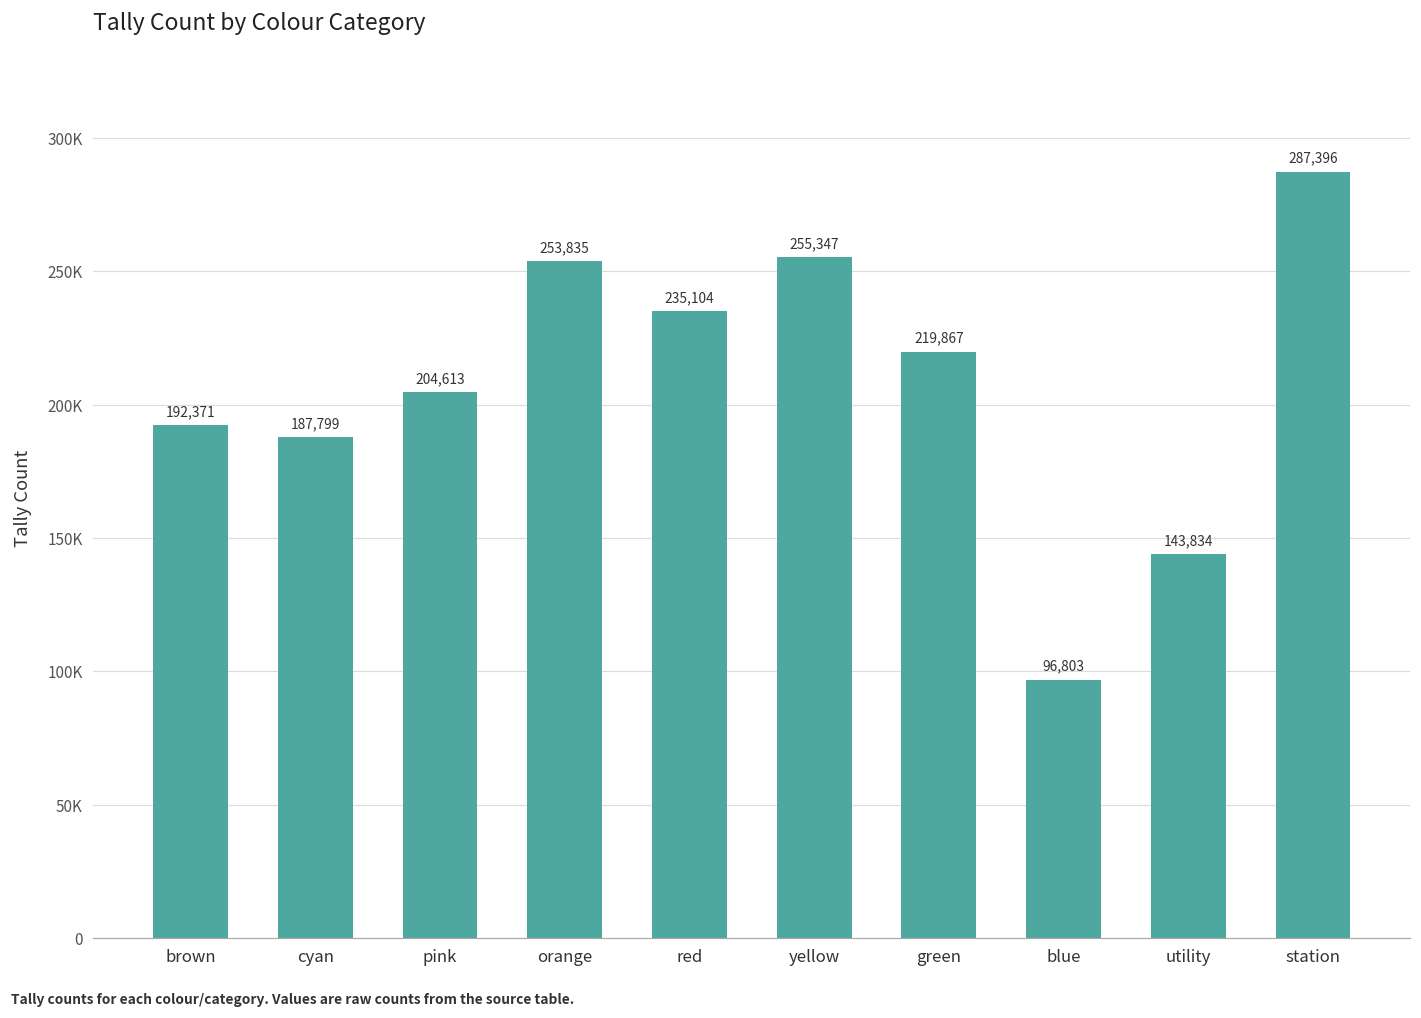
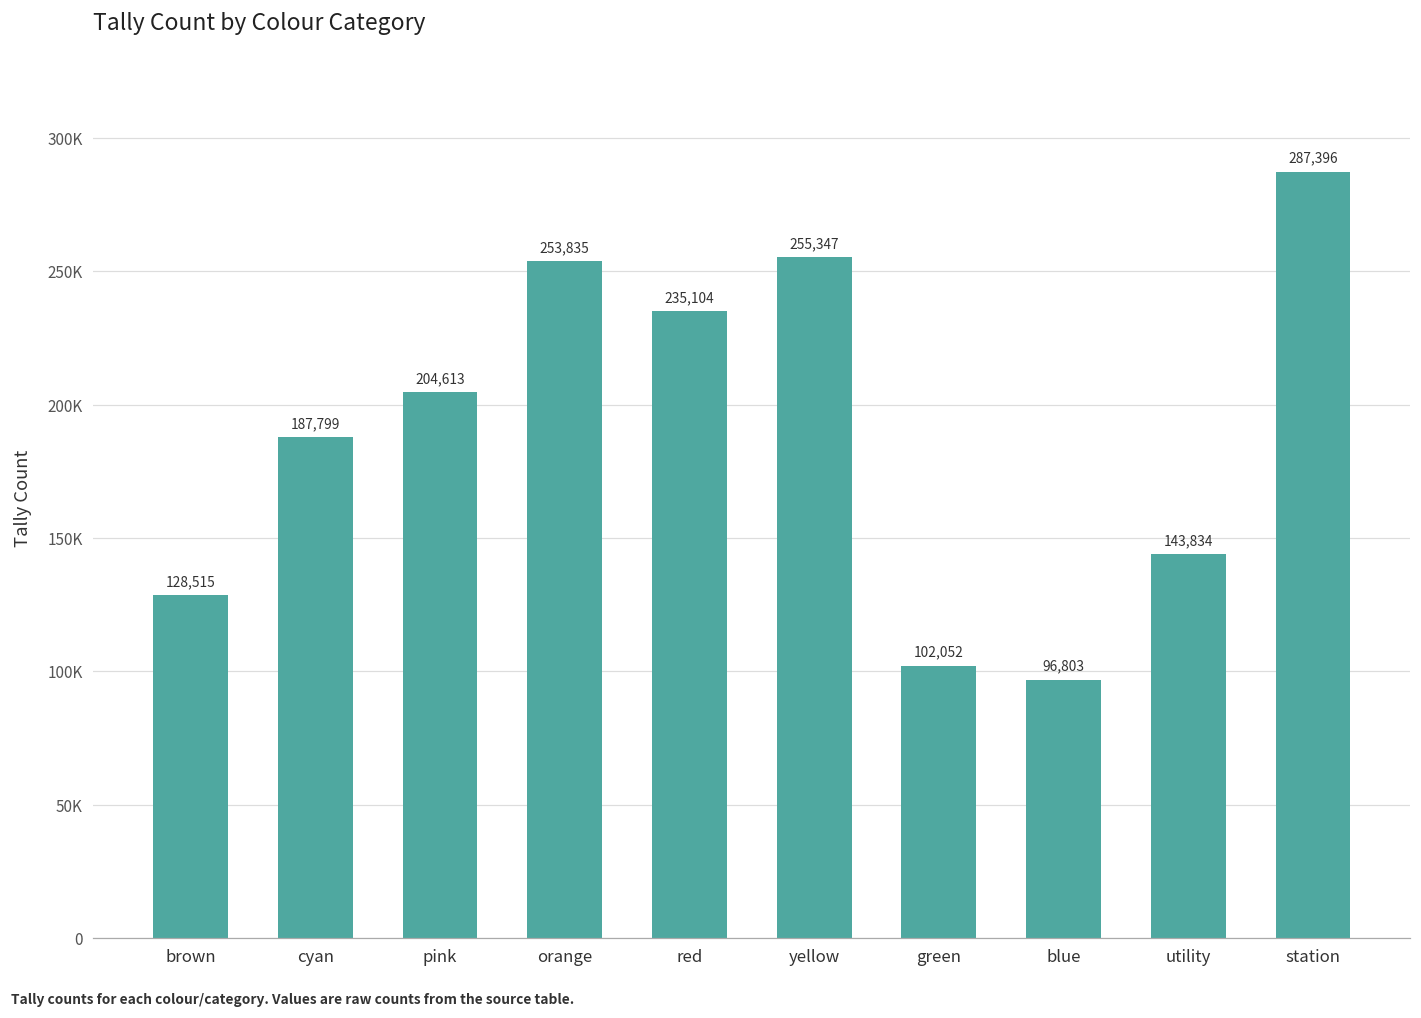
brown: 192,371 -> 128,515
green: 219,867 -> 102,052
